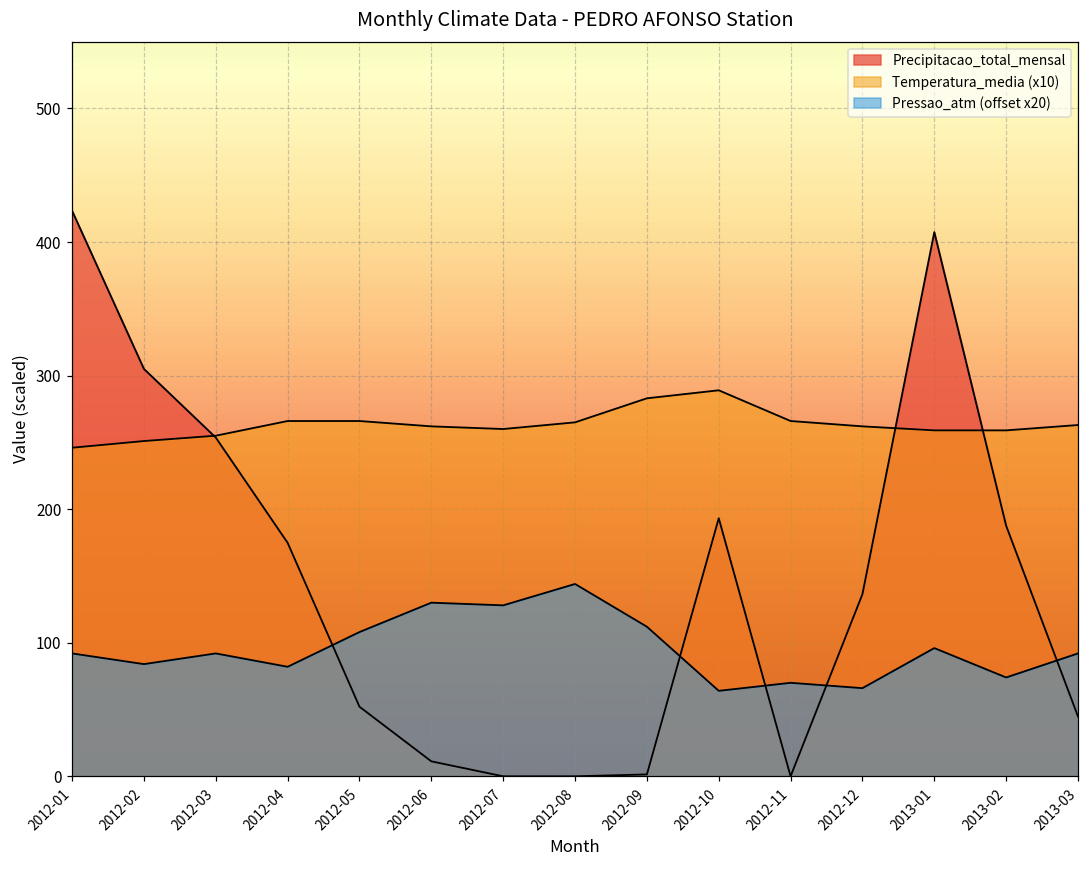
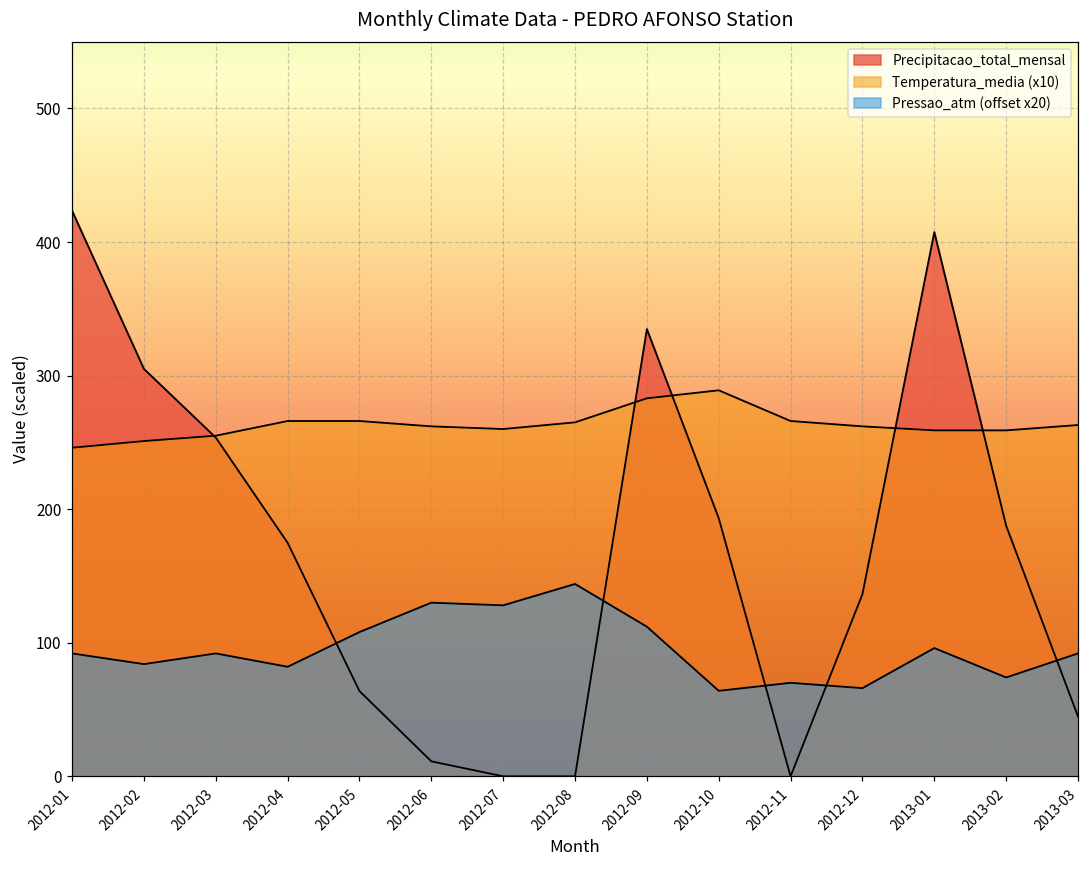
Precipitacao_total_mensal, 2012-05: 52 -> 64
Precipitacao_total_mensal, 2012-09: 1 -> 335
